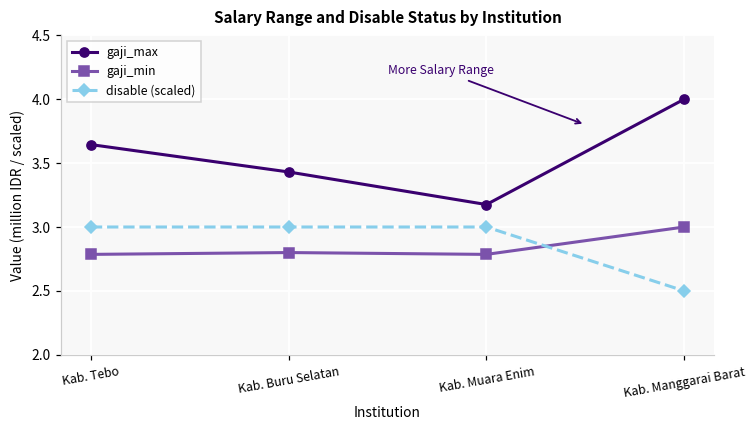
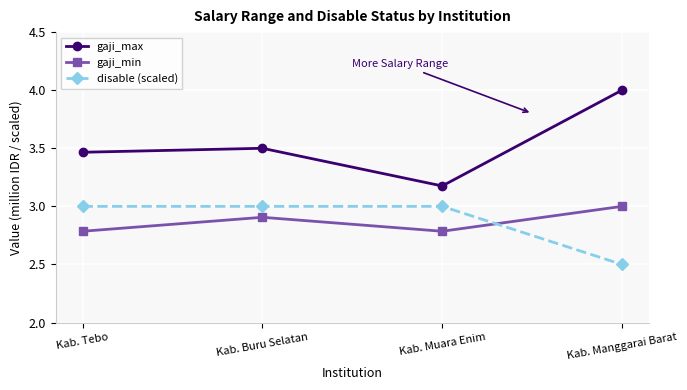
gaji_max, Kab. Tebo: 3.64 -> 3.47
gaji_max, Kab. Buru Selatan: 3.43 -> 3.50
gaji_min, Kab. Buru Selatan: 2.80 -> 2.91
